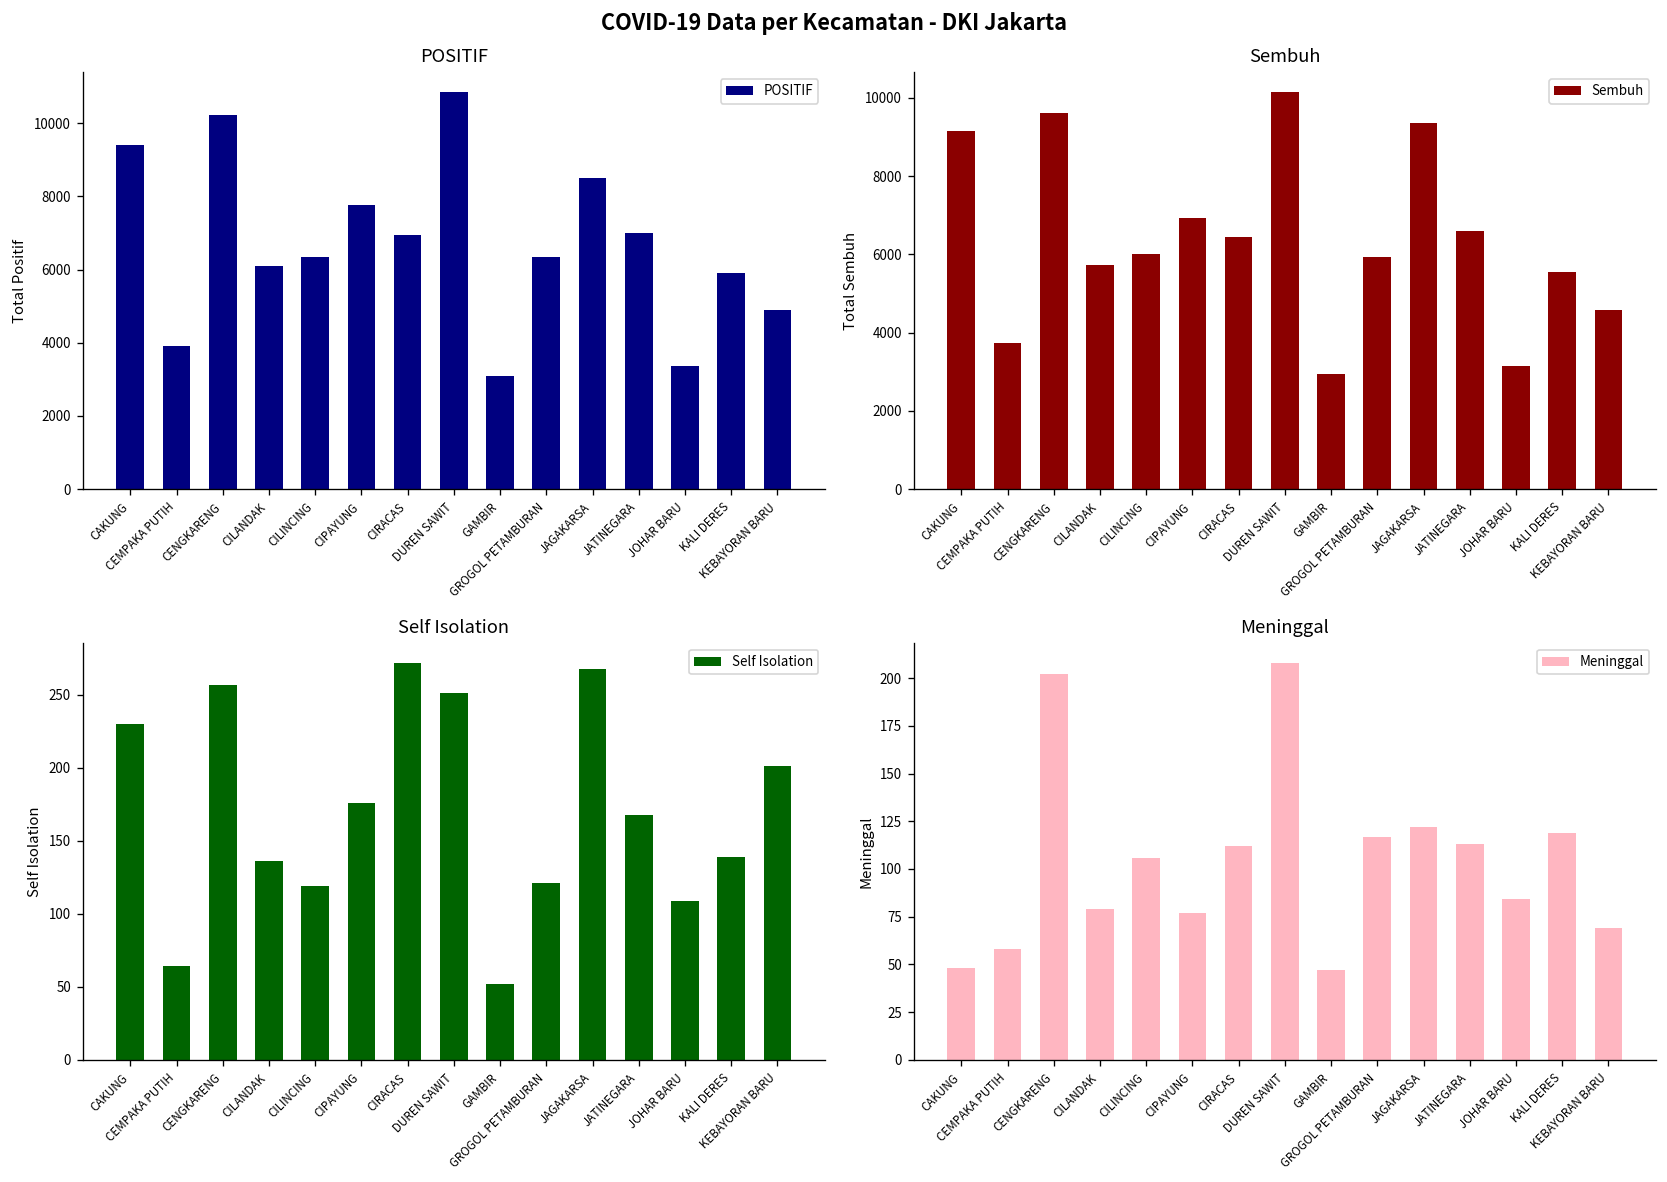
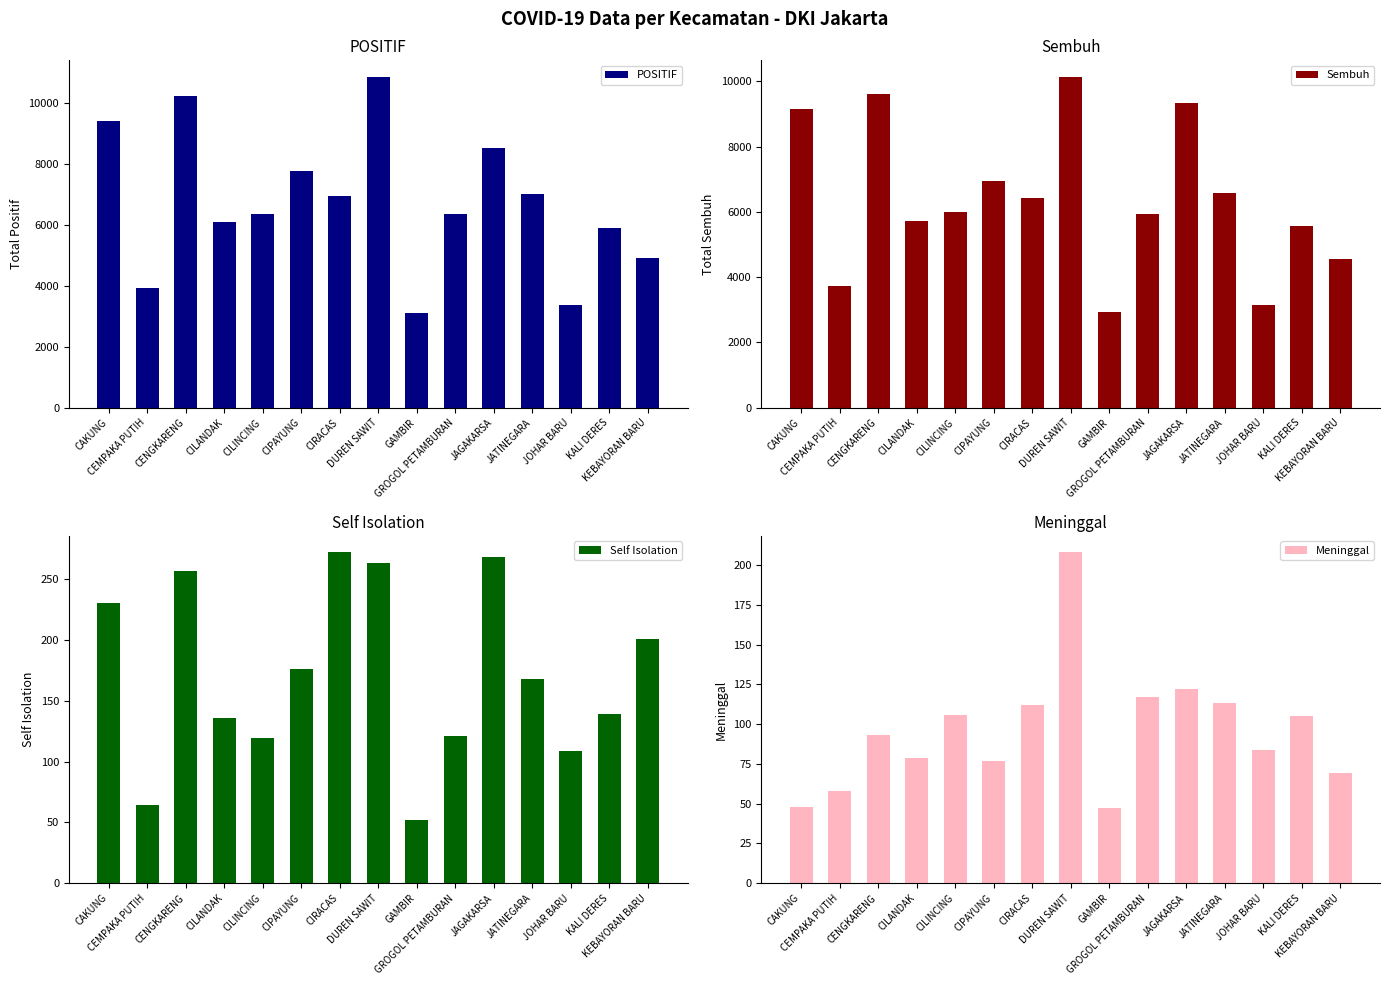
Self Isolation, DUREN SAWIT: 251 -> 263
Meninggal, CENGKARENG: 202 -> 93
Meninggal, KALI DERES: 119 -> 105
